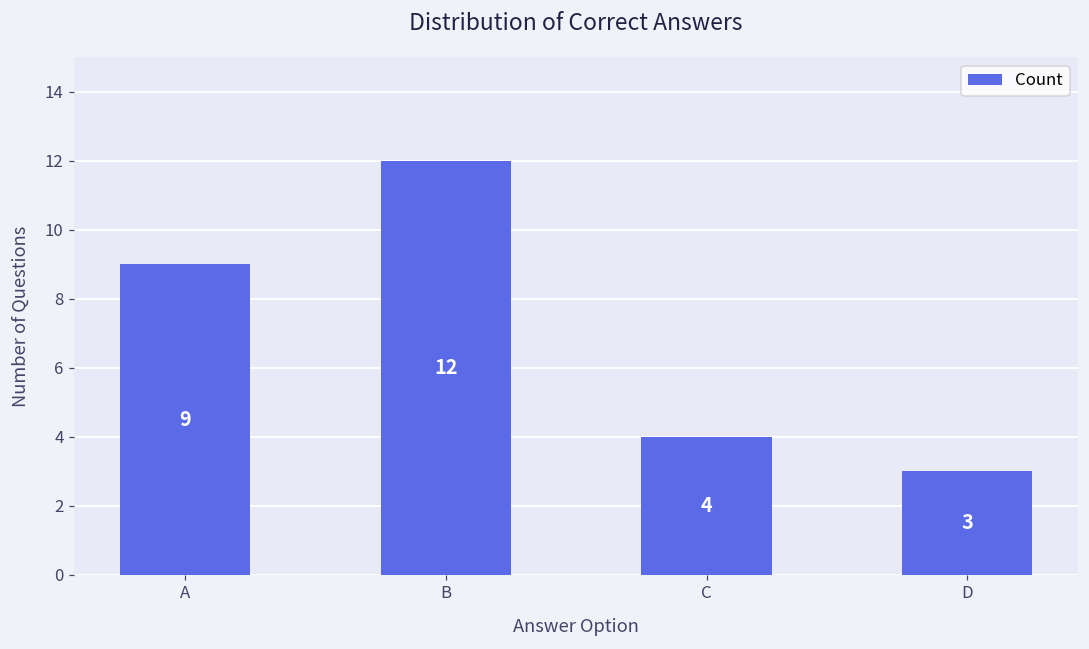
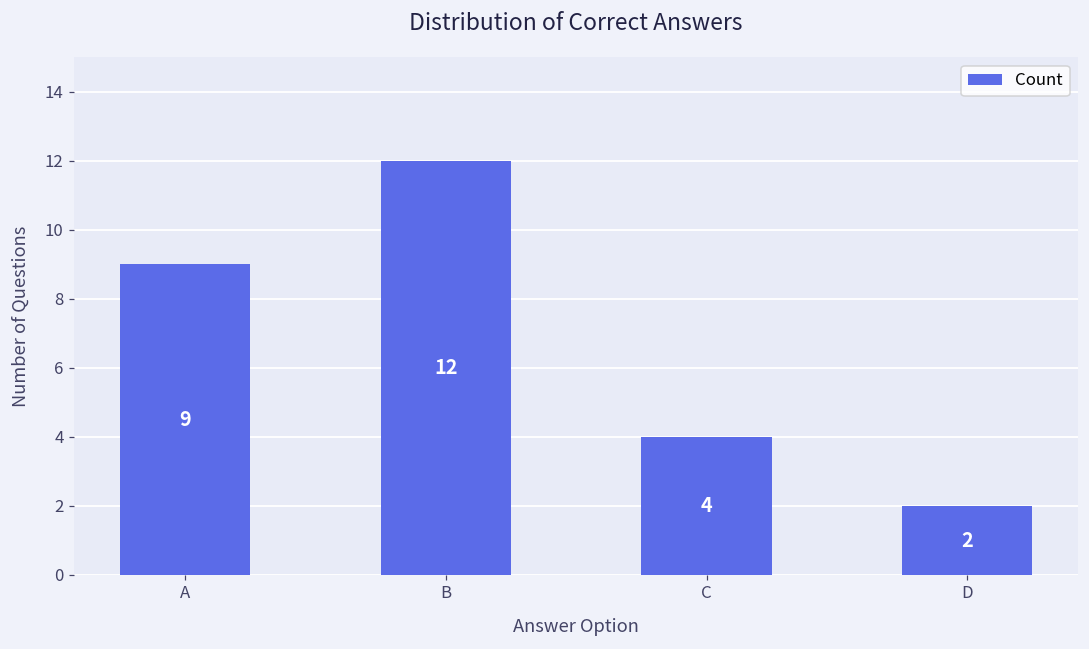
D: 3 -> 2
